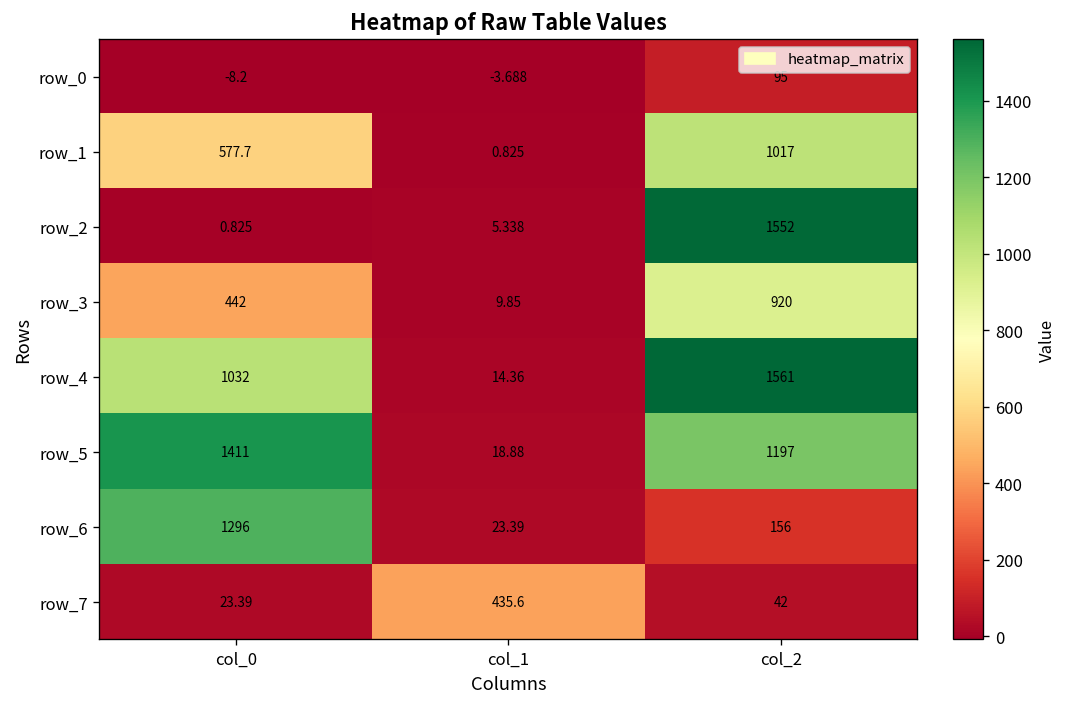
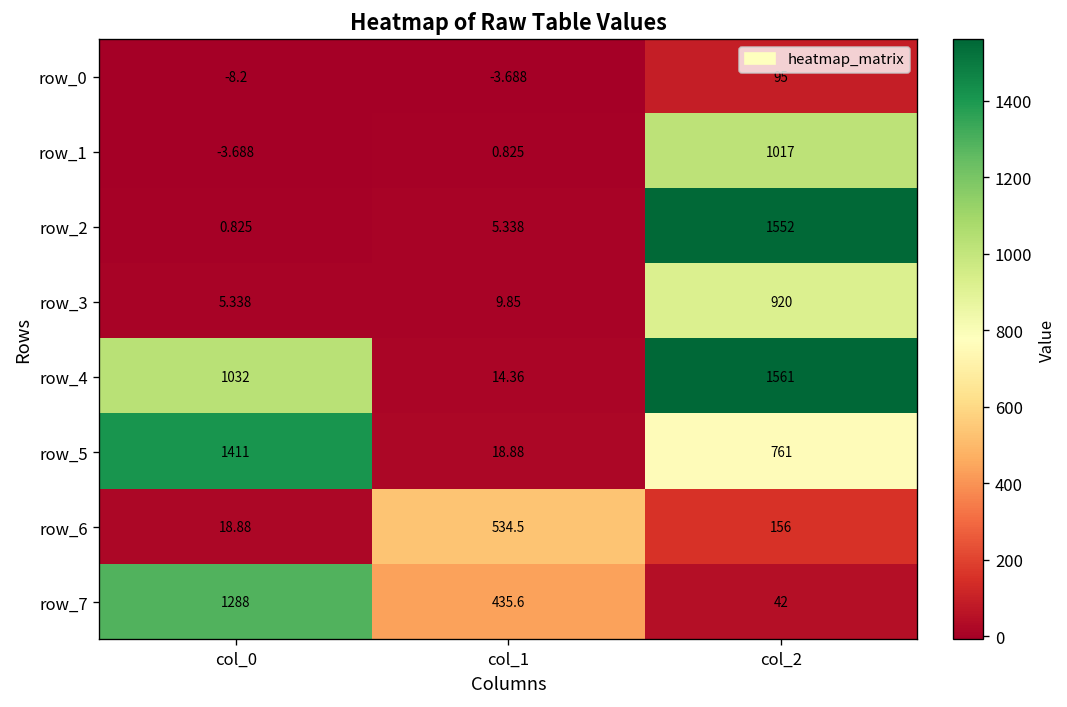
row_1, col_0: 577.7 -> -3.688
row_3, col_0: 442 -> 5.338
row_5, col_2: 1197 -> 761
row_6, col_0: 1296 -> 18.88
row_6, col_1: 23.39 -> 534.5
row_7, col_0: 23.39 -> 1288
